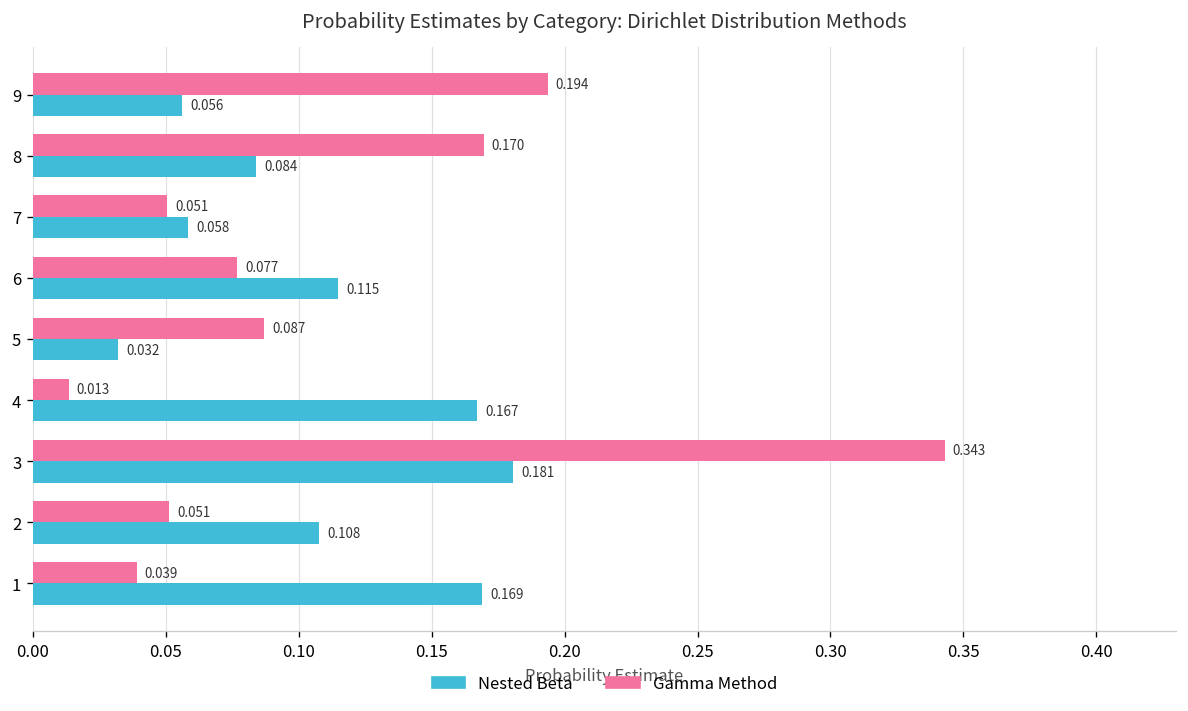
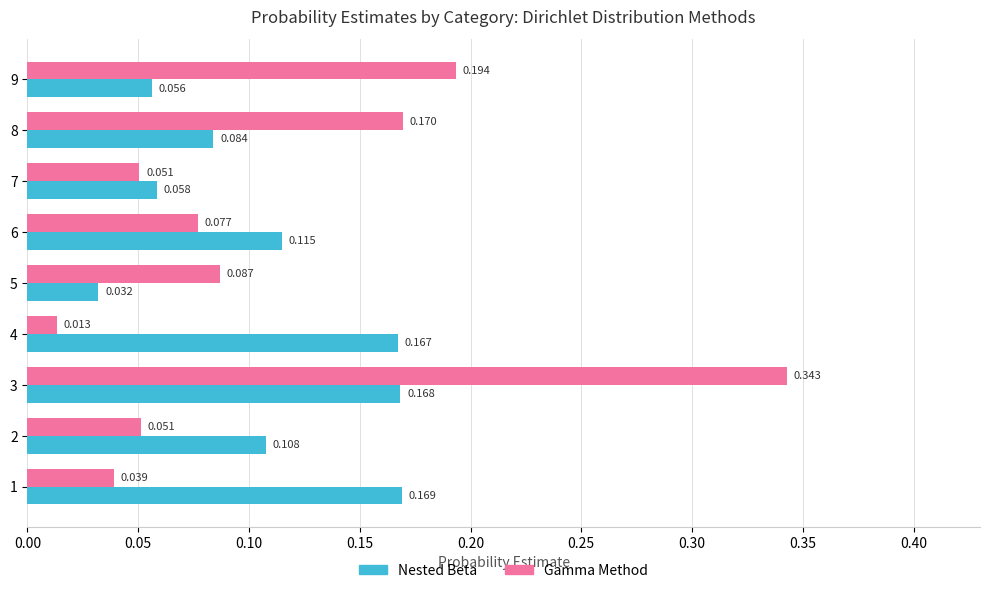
Nested Beta, 3: 0.181 -> 0.168
